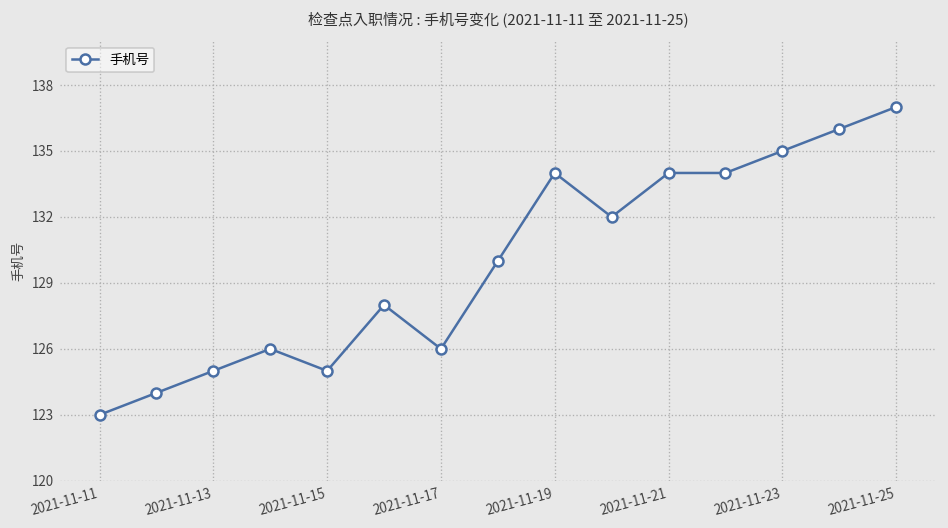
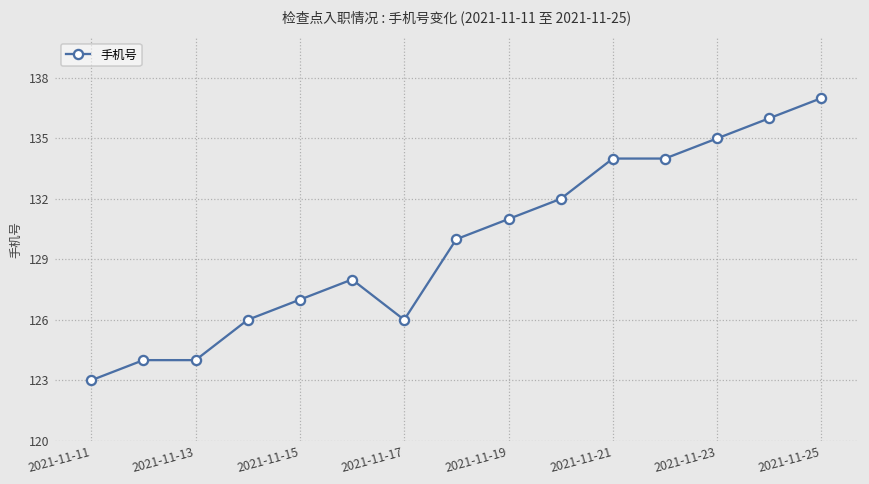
2021-11-13: 125 -> 124
2021-11-15: 125 -> 127
2021-11-19: 134 -> 131
